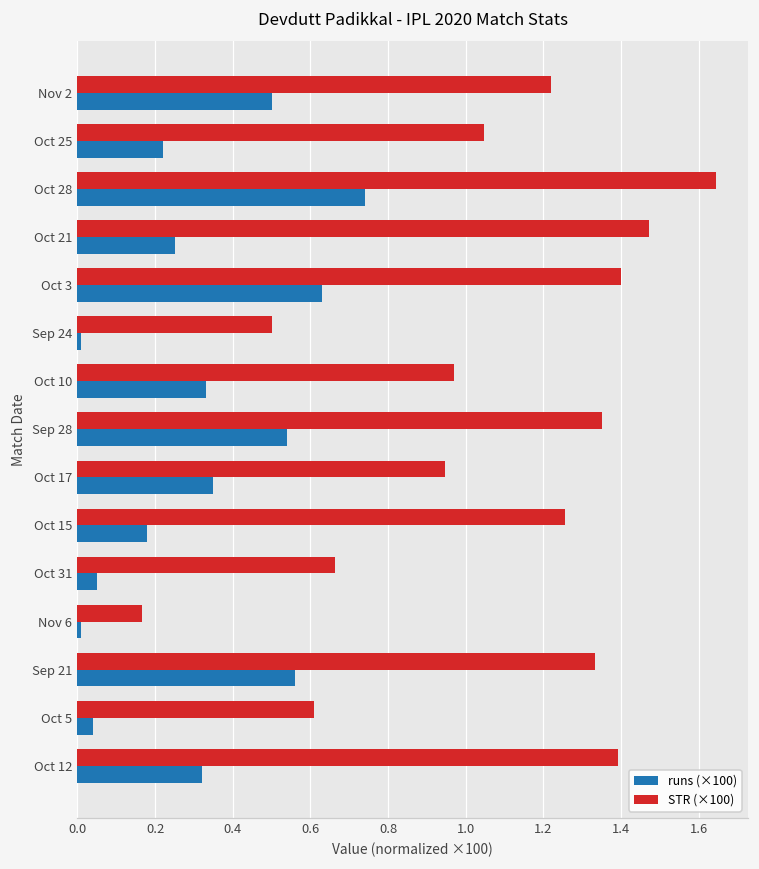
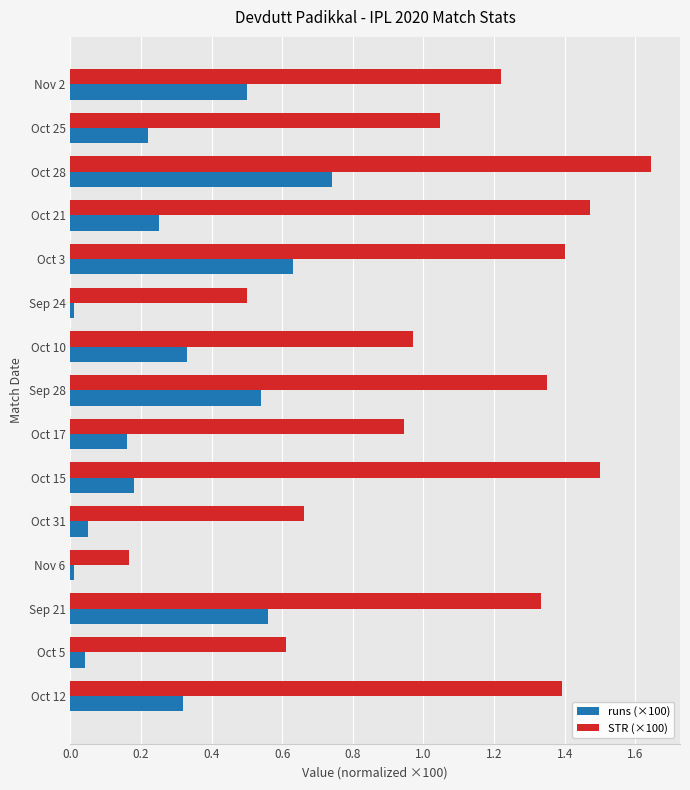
runs (×100), Oct 17: 0.35 -> 0.16
STR (×100), Oct 15: 1.26 -> 1.50
